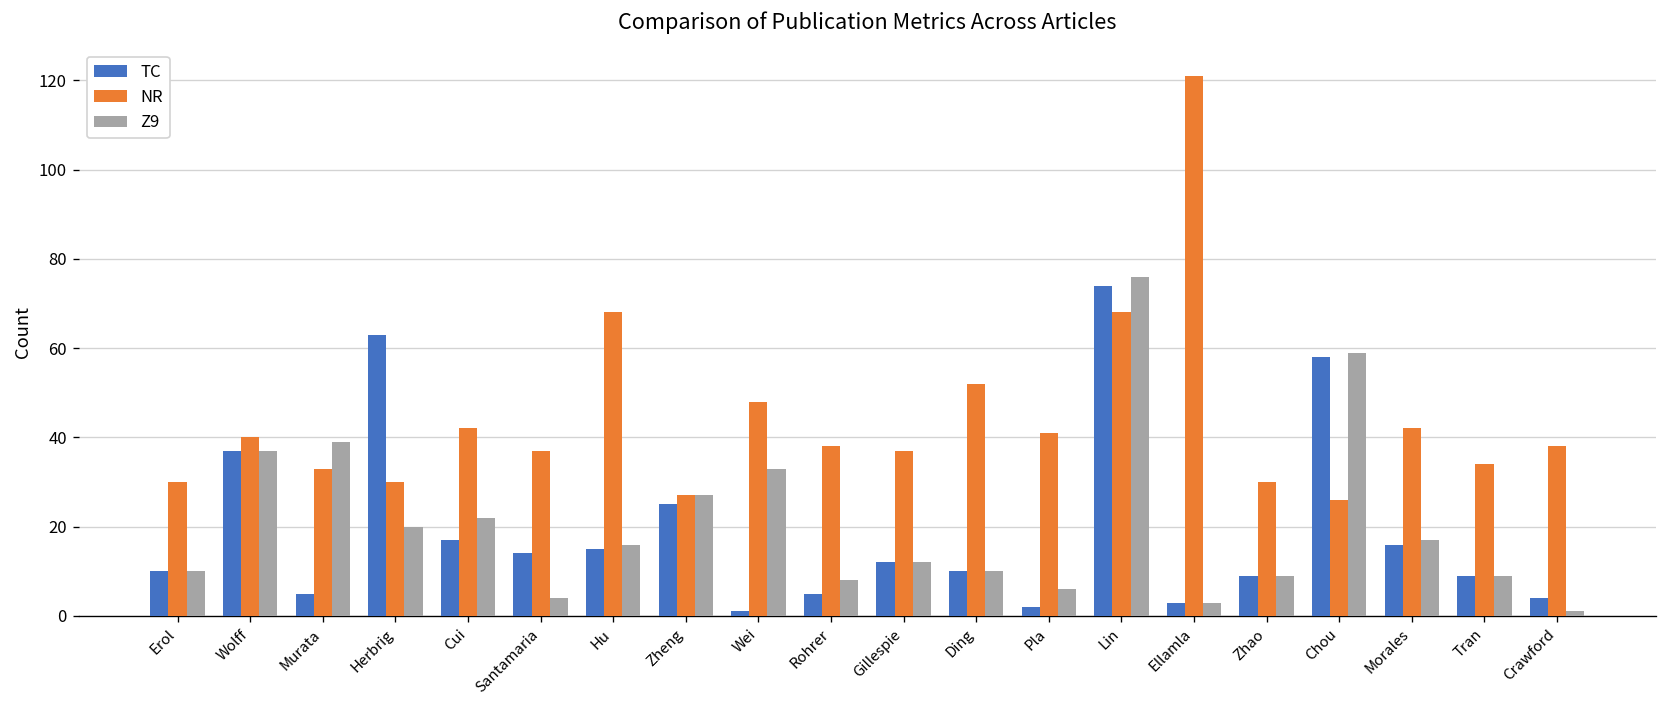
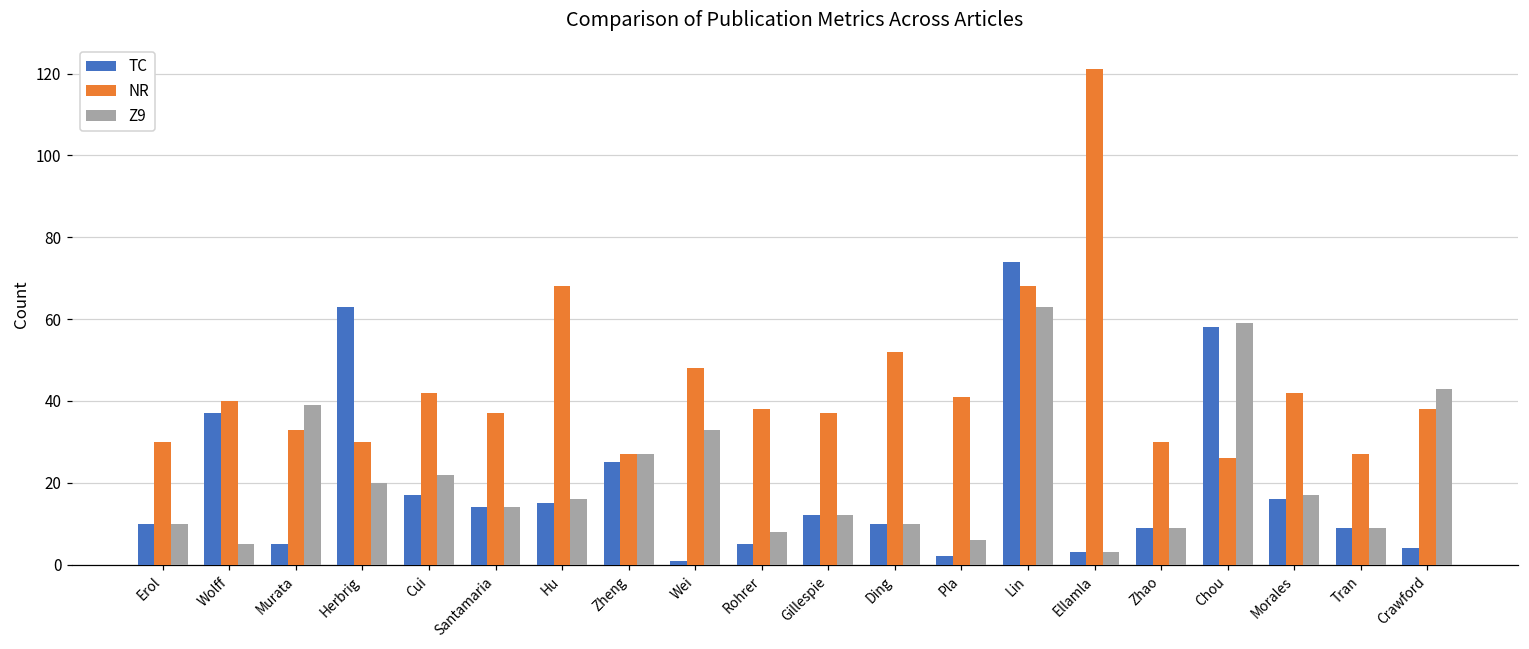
Z9, Wolff: 37 -> 5
Z9, Santamaria: 4 -> 14
Z9, Lin: 76 -> 63
NR, Tran: 34 -> 27
Z9, Crawford: 1 -> 43
